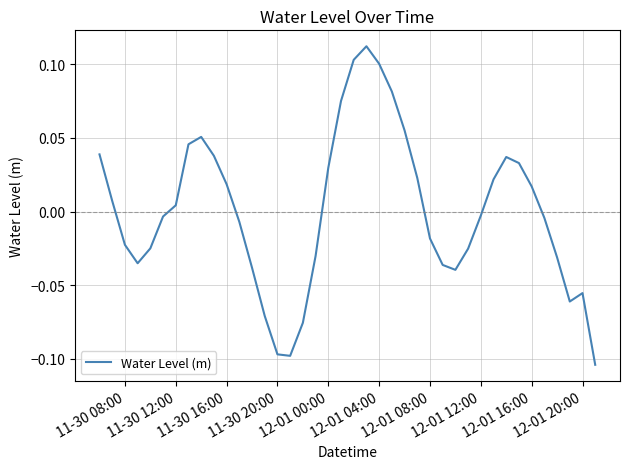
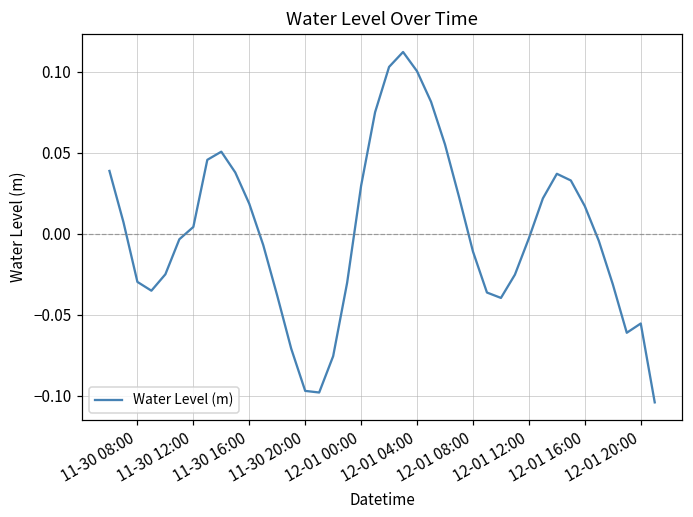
11-30 08:00: -0.023 -> -0.030
12-01 08:00: -0.018 -> -0.011
